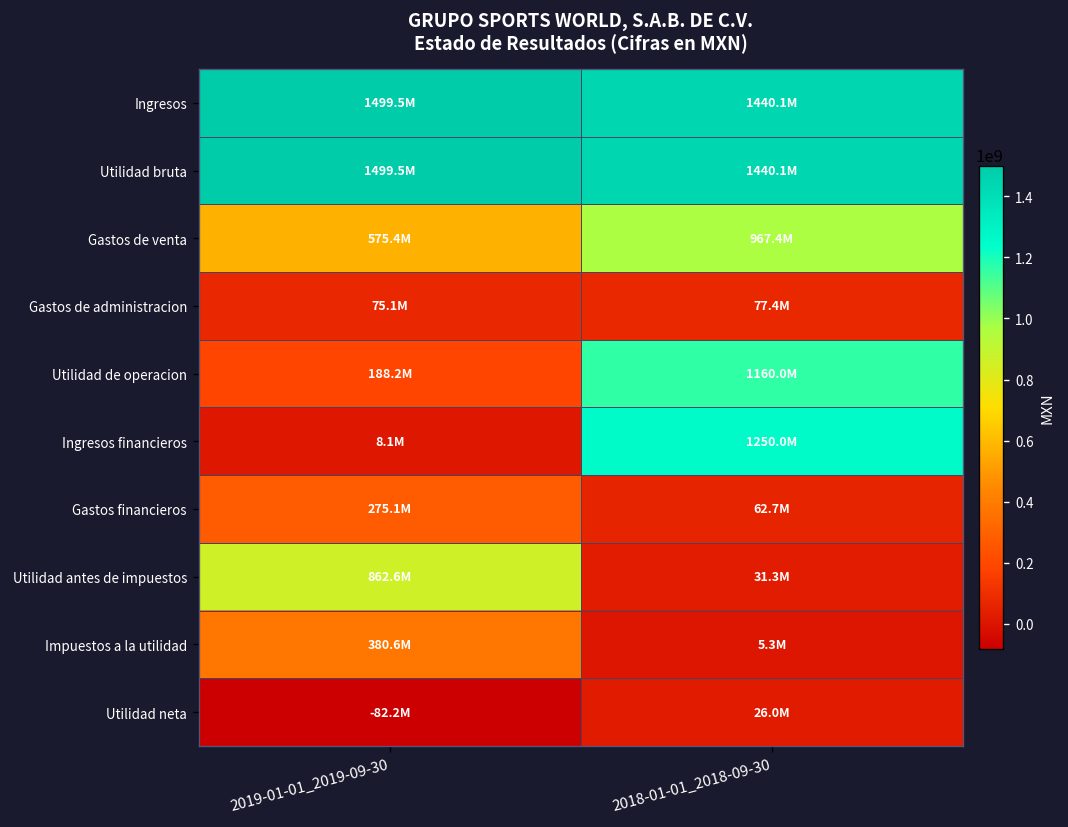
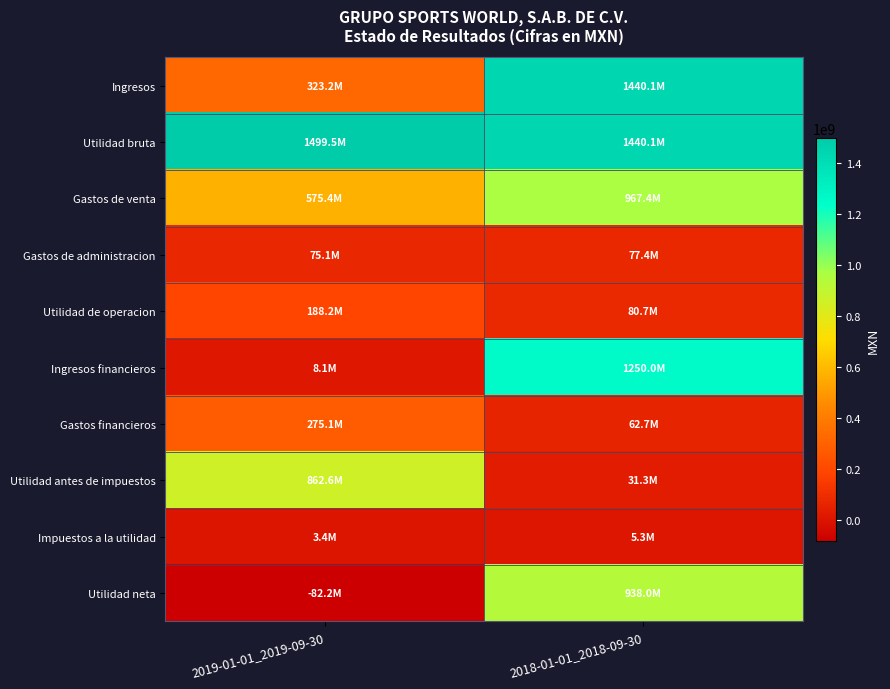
Ingresos, 2019-01-01_2019-09-30: 1499.5M -> 323.2M
Utilidad de operacion, 2018-01-01_2018-09-30: 1160.0M -> 80.7M
Impuestos a la utilidad, 2019-01-01_2019-09-30: 380.6M -> 3.4M
Utilidad neta, 2018-01-01_2018-09-30: 26.0M -> 938.0M
